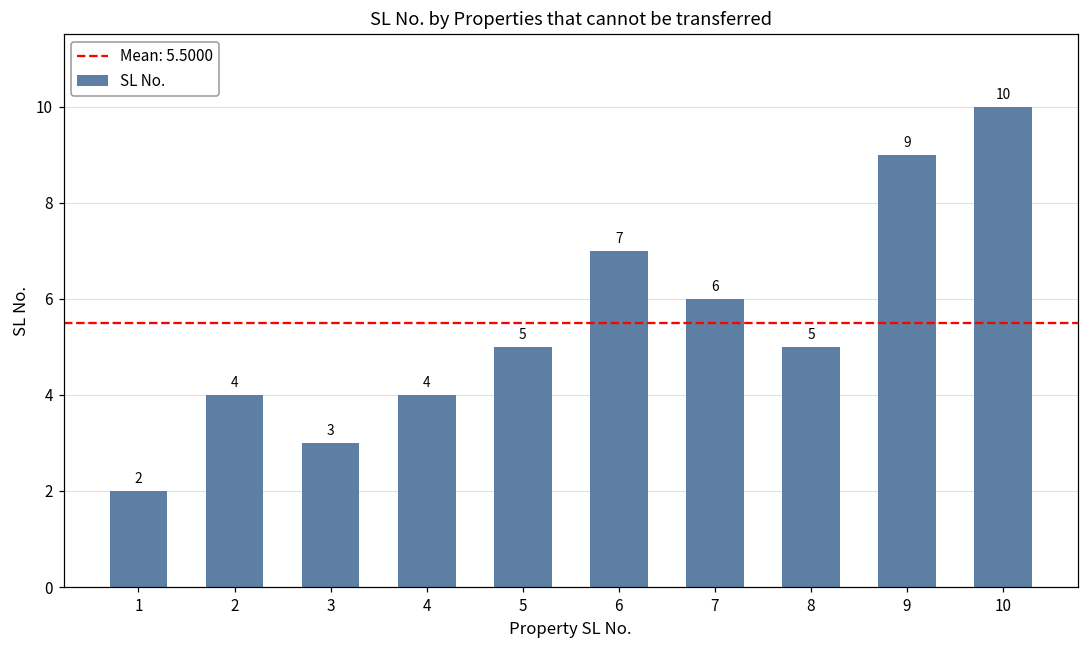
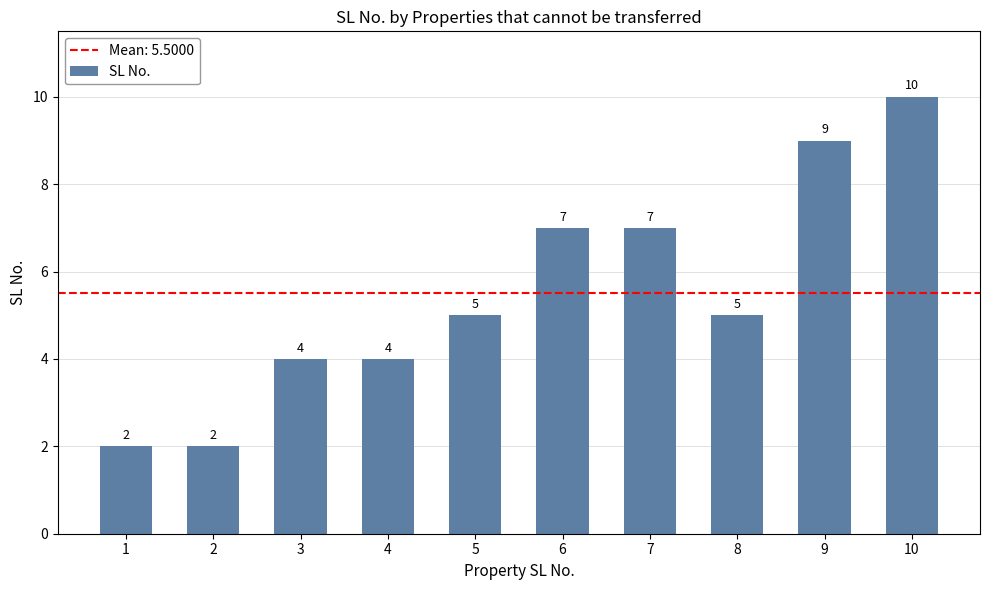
2: 4 -> 2
3: 3 -> 4
7: 6 -> 7
